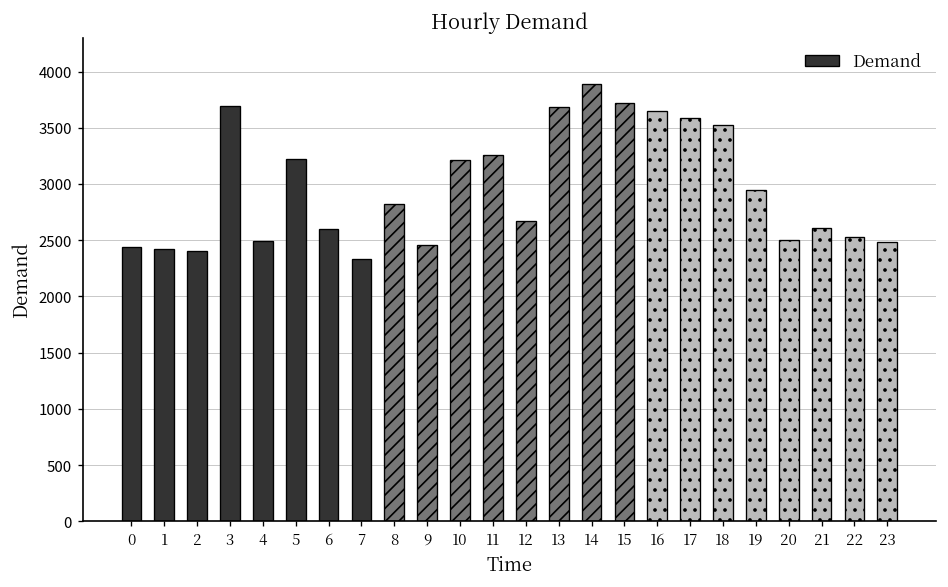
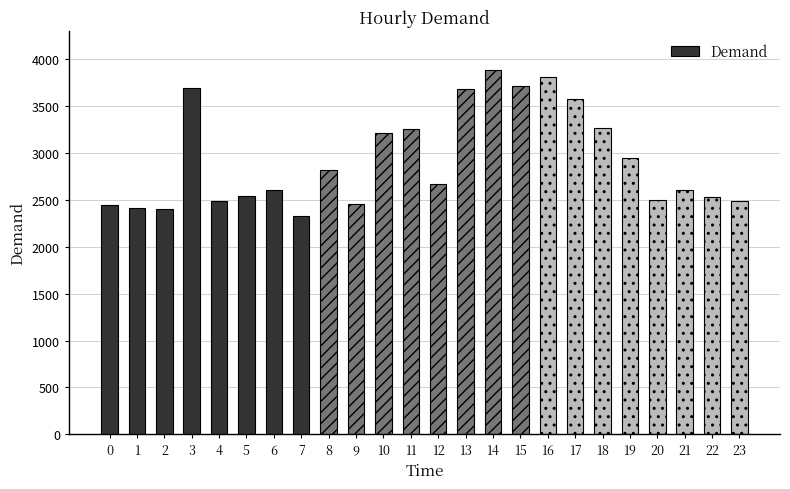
5: 3200 -> 2500
16: 3700 -> 3800
18: 3500 -> 3300
